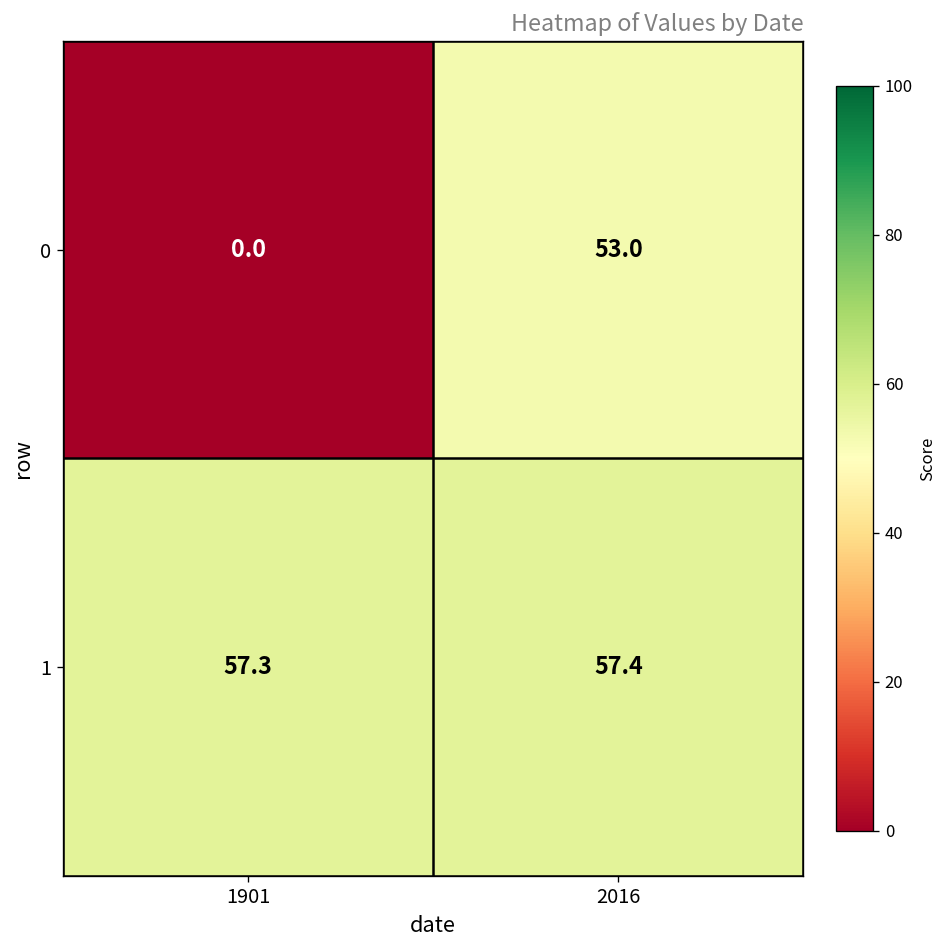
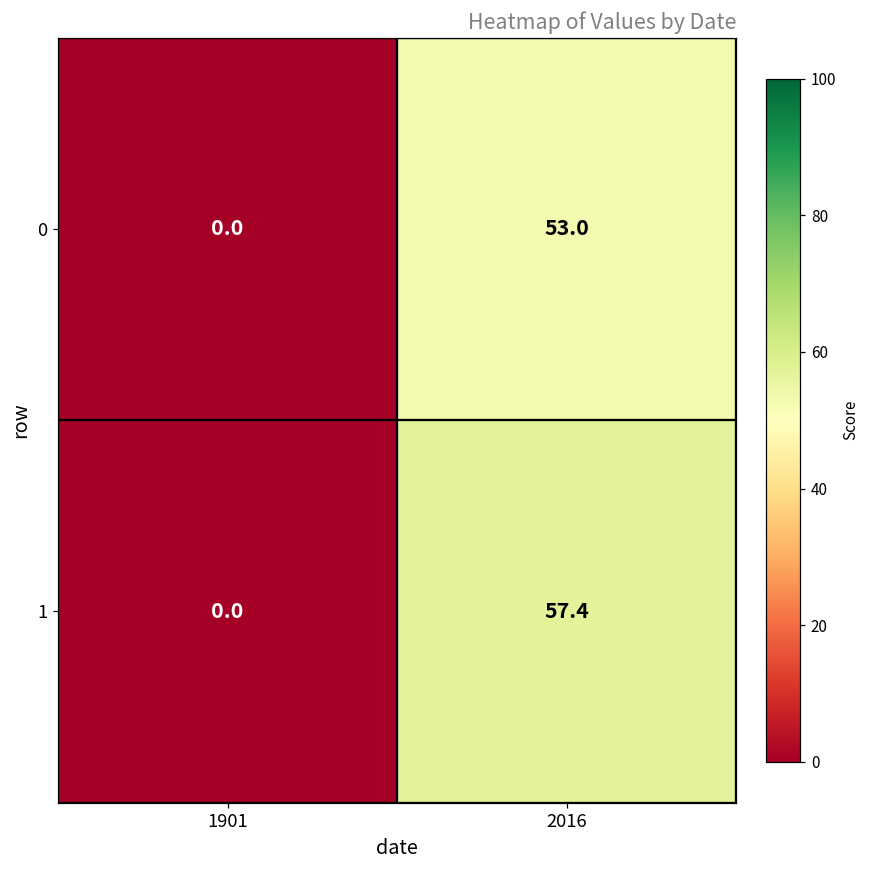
1, 1901: 57.3 -> 0.0
